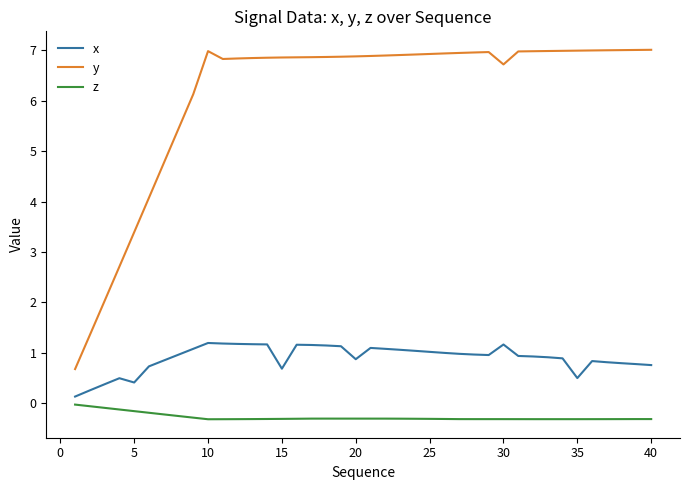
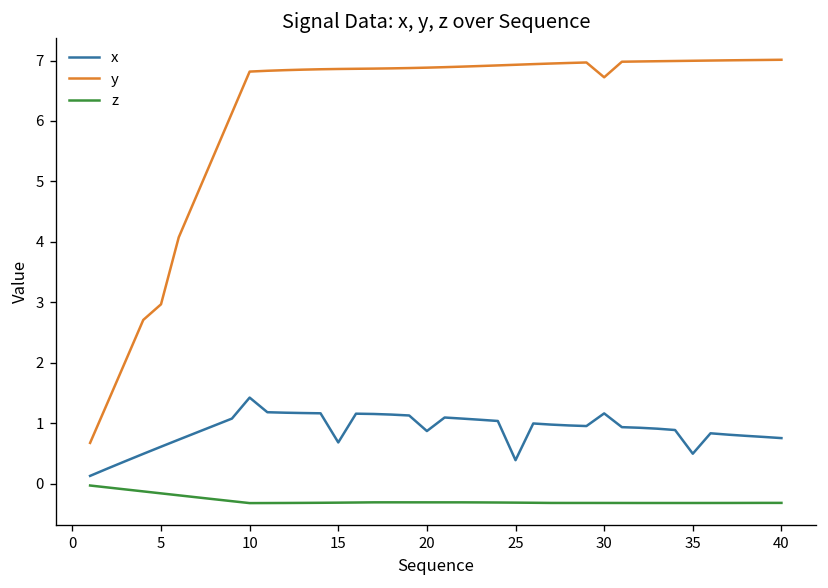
x, 5: 0.4 -> 0.6
y, 5: 3.4 -> 3.0
x, 10: 1.2 -> 1.4
y, 10: 7.0 -> 6.8
x, 25: 1.0 -> 0.4
